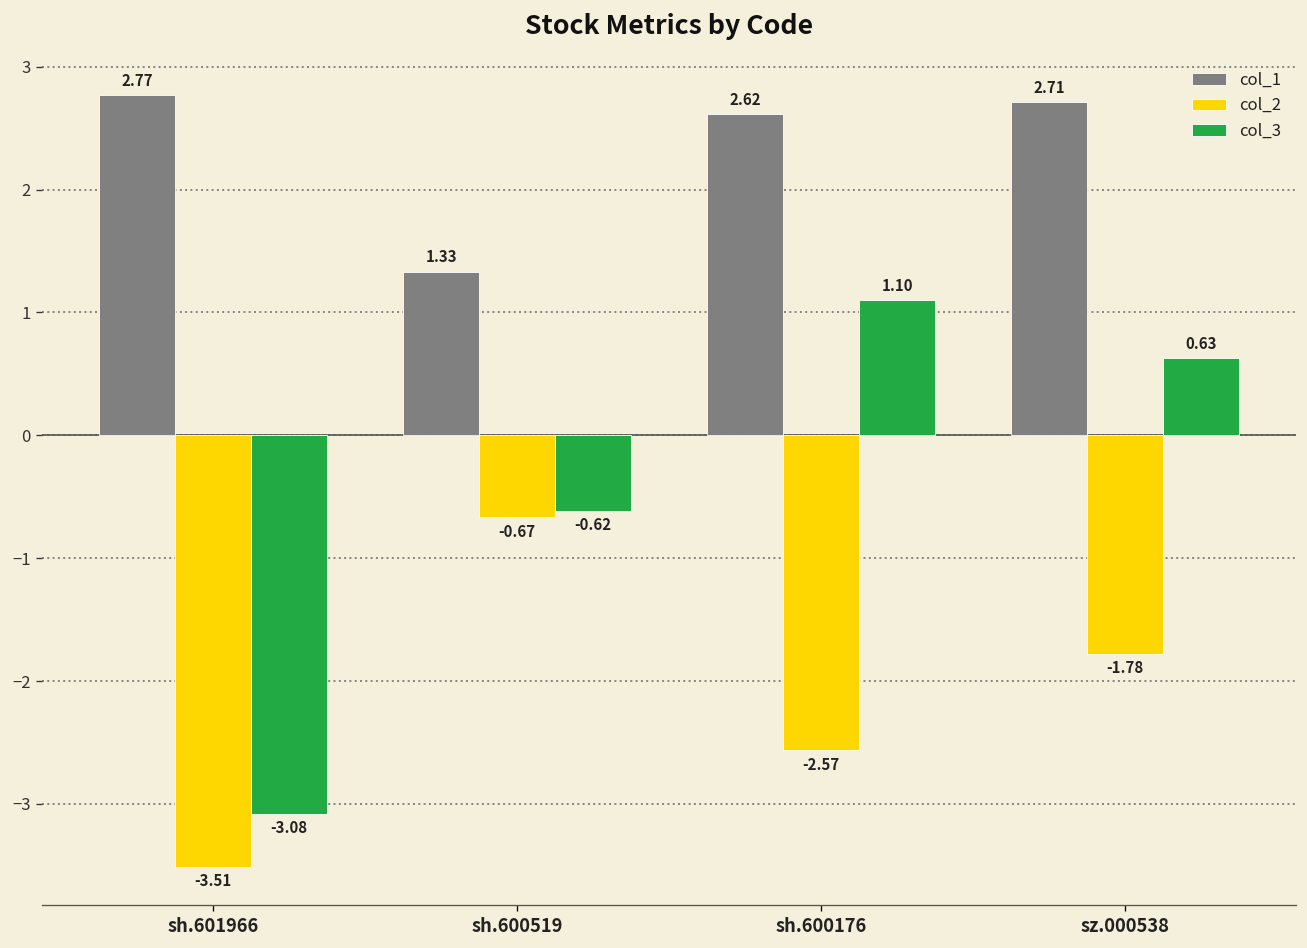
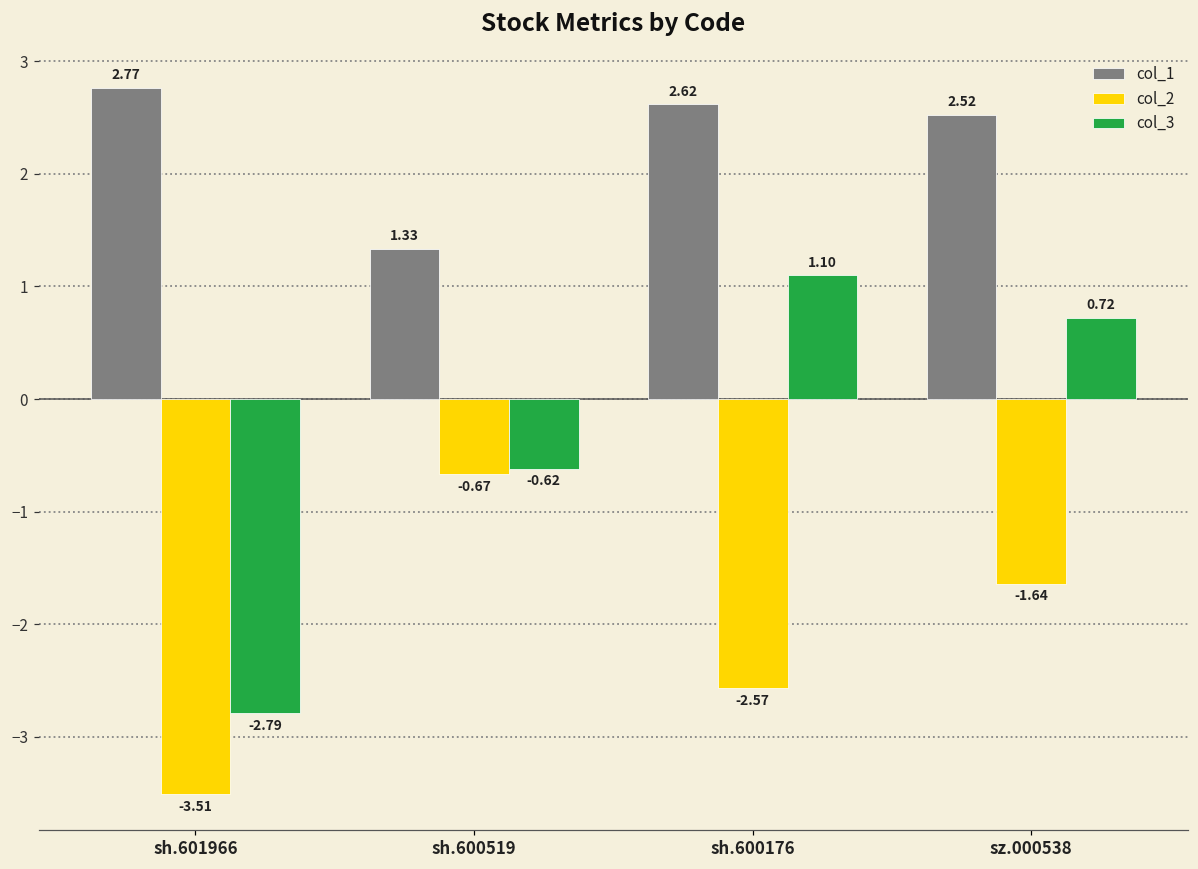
col_3, sh.601966: -3.08 -> -2.79
col_1, sz.000538: 2.71 -> 2.52
col_2, sz.000538: -1.78 -> -1.64
col_3, sz.000538: 0.63 -> 0.72
